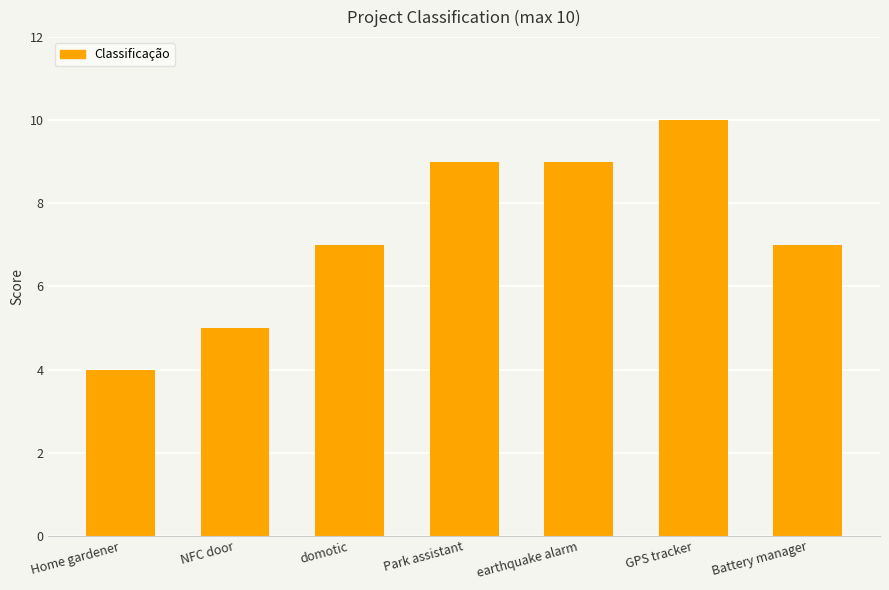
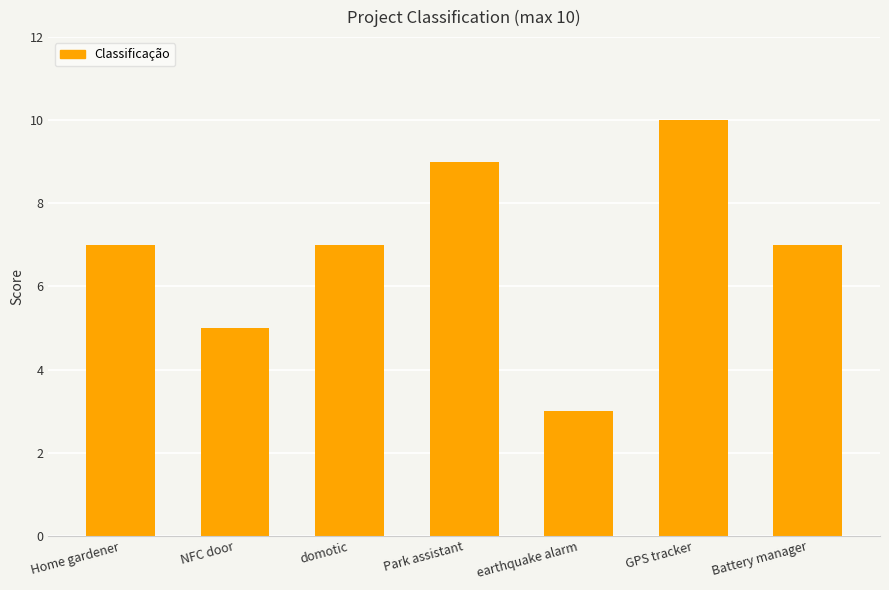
Home gardener: 4 -> 7
earthquake alarm: 9 -> 3
